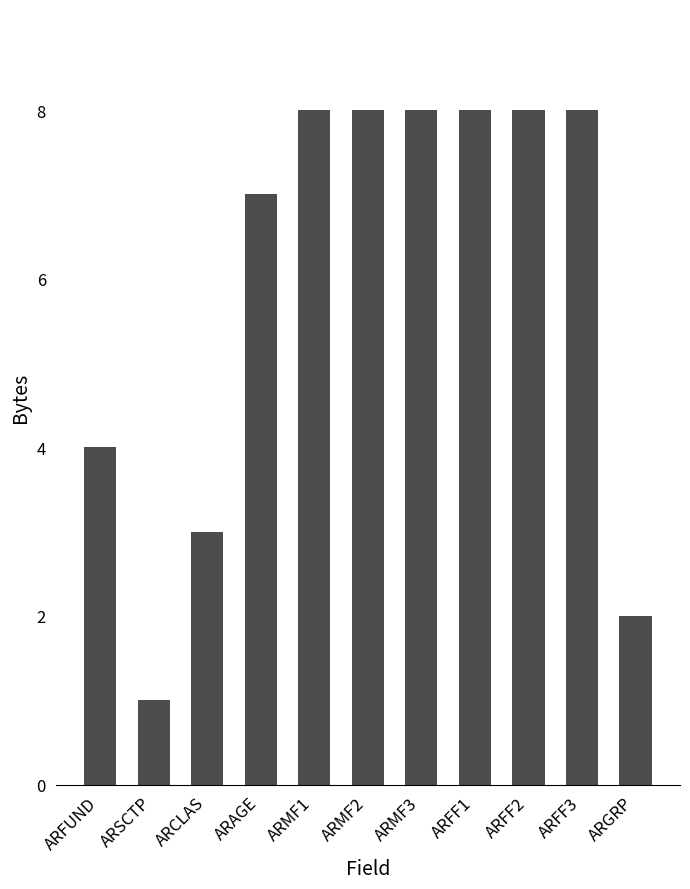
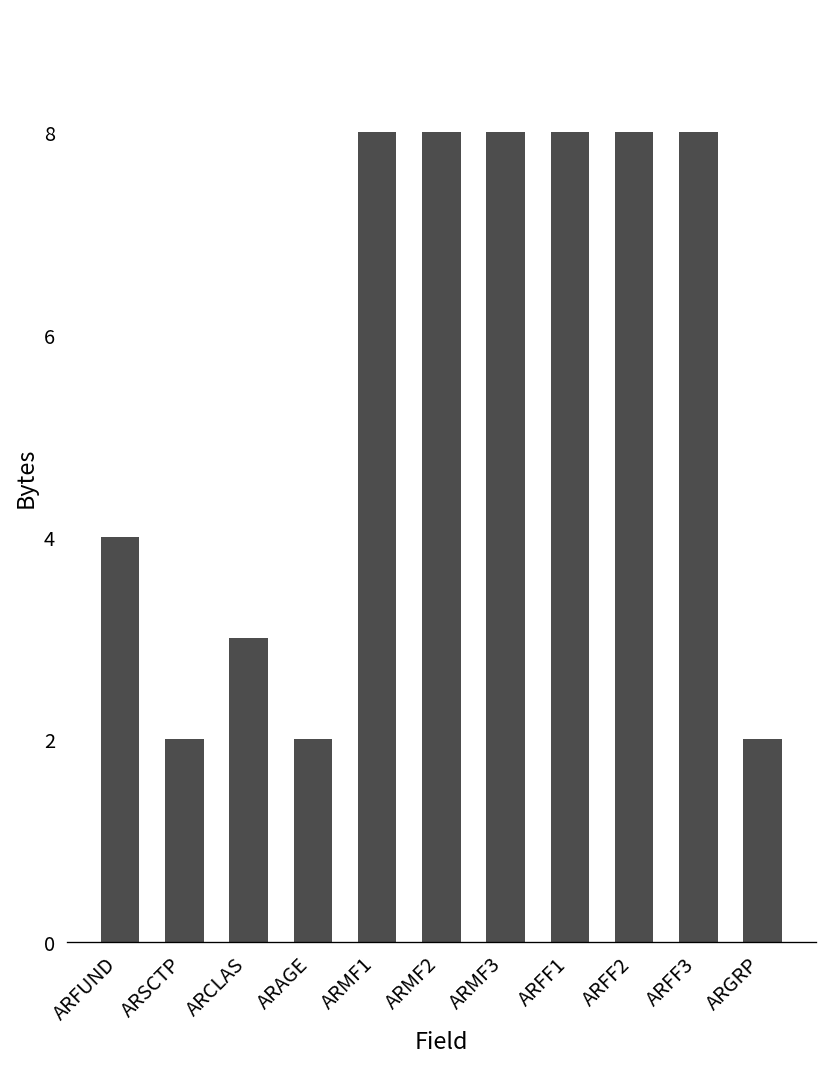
ARSCTP: 1 -> 2
ARAGE: 7 -> 2
